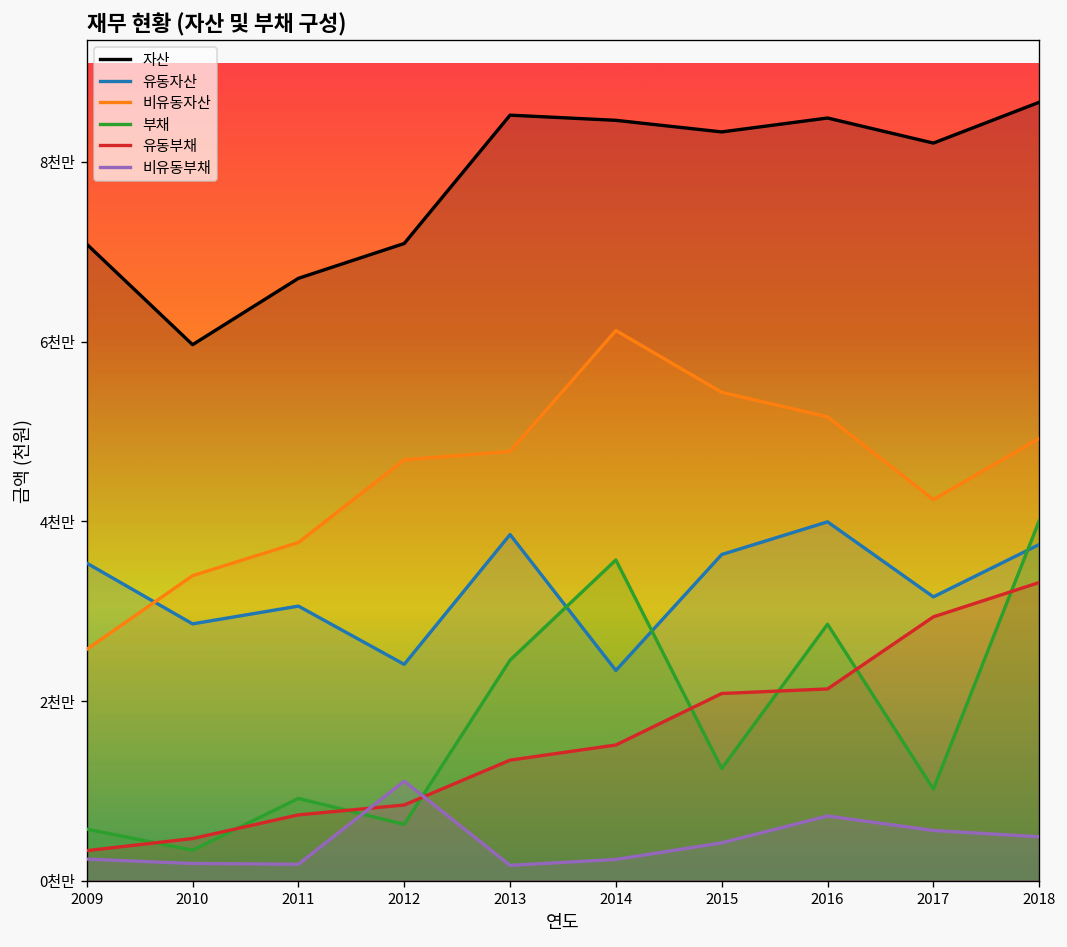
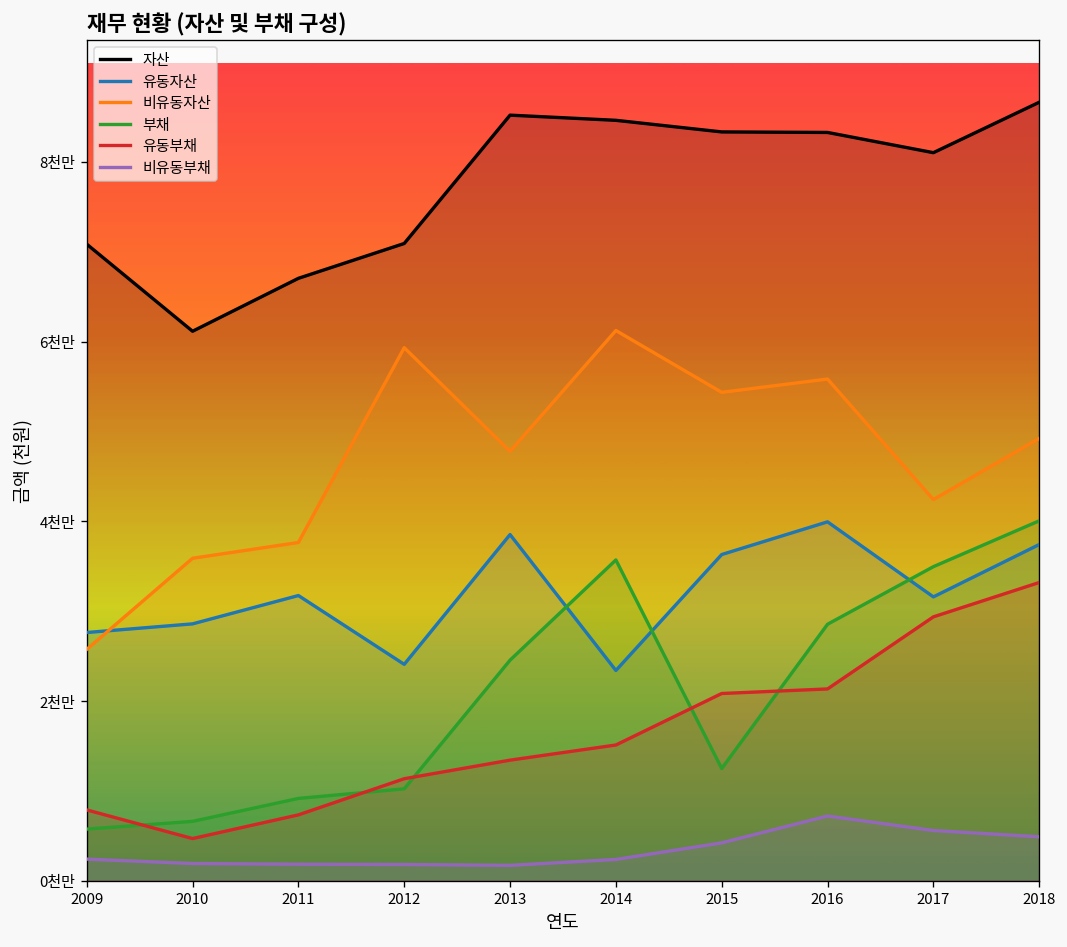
유동자산, 2009: 3.5천만 -> 2.8천만
유동부채, 2009: 0.3천만 -> 0.8천만
자산, 2010: 6.0천만 -> 6.1천만
비유동자산, 2010: 3.4천만 -> 3.6천만
부채, 2010: 0.3천만 -> 0.7천만
유동자산, 2011: 3.1천만 -> 3.2천만
비유동자산, 2012: 4.7천만 -> 5.9천만
부채, 2012: 0.6천만 -> 1.0천만
유동부채, 2012: 0.8천만 -> 1.1천만
비유동부채, 2012: 1.1천만 -> 0.2천만
자산, 2016: 8.5천만 -> 8.3천만
비유동자산, 2016: 5.2천만 -> 5.6천만
자산, 2017: 8.2천만 -> 8.1천만
부채, 2017: 1.0천만 -> 3.5천만
